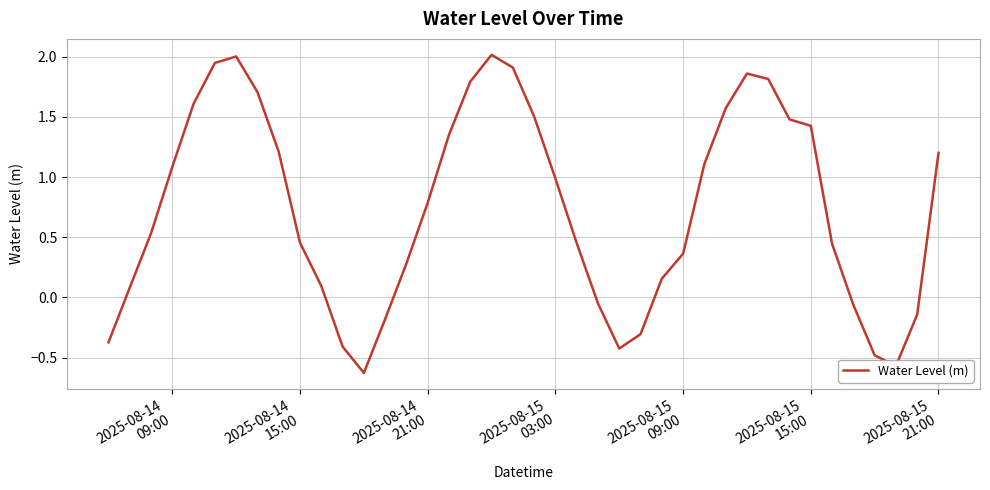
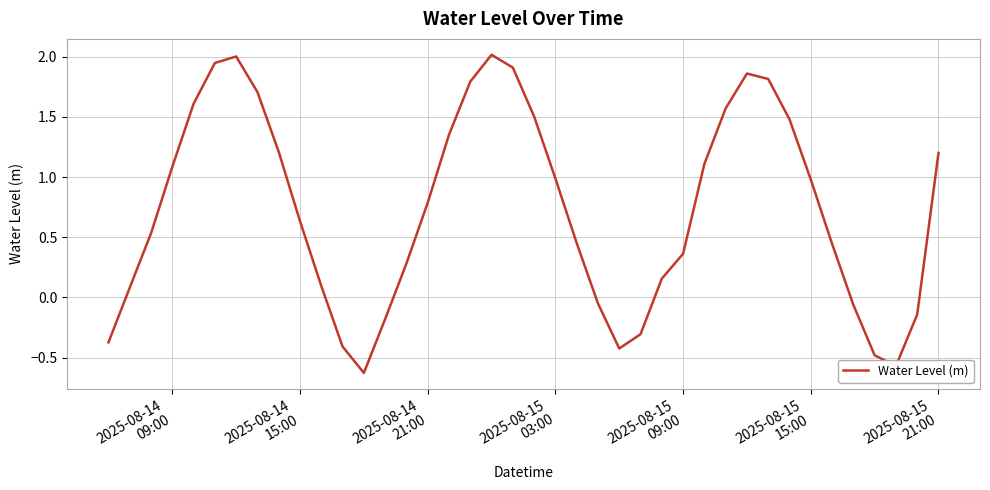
2025-08-14 15:00: 0.45 -> 0.63
2025-08-15 15:00: 1.43 -> 0.98
